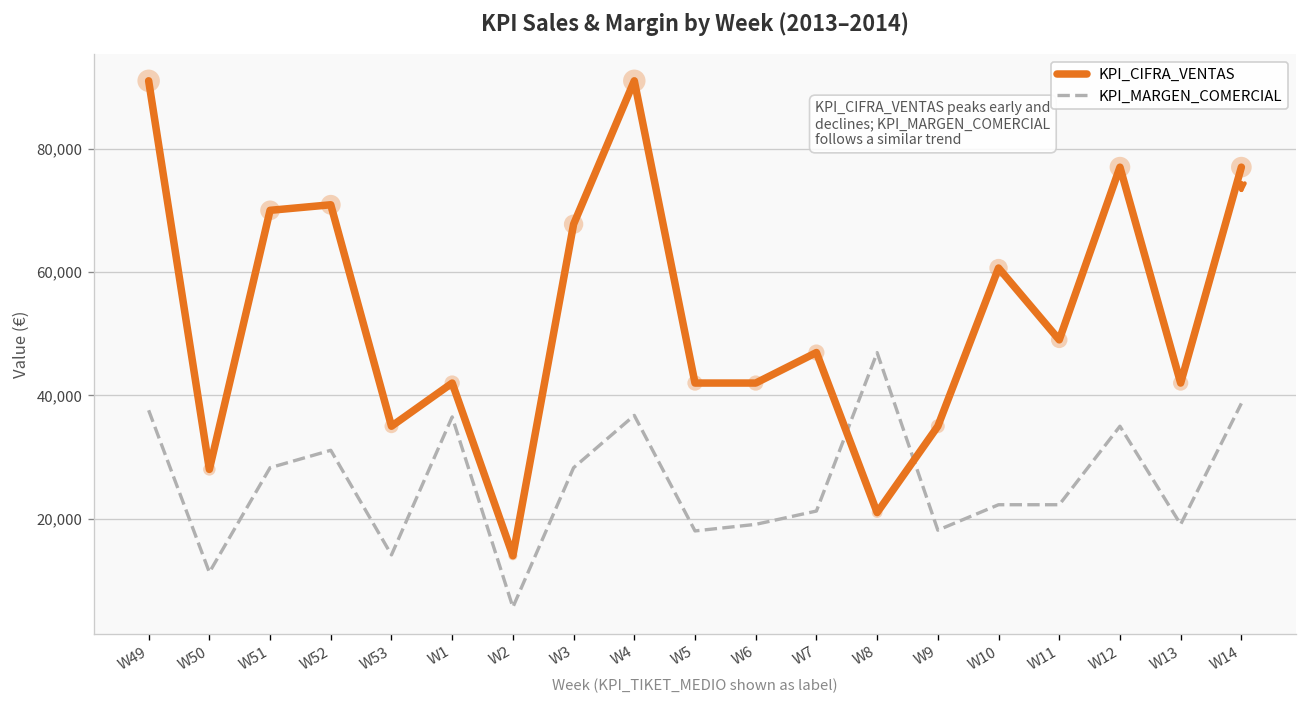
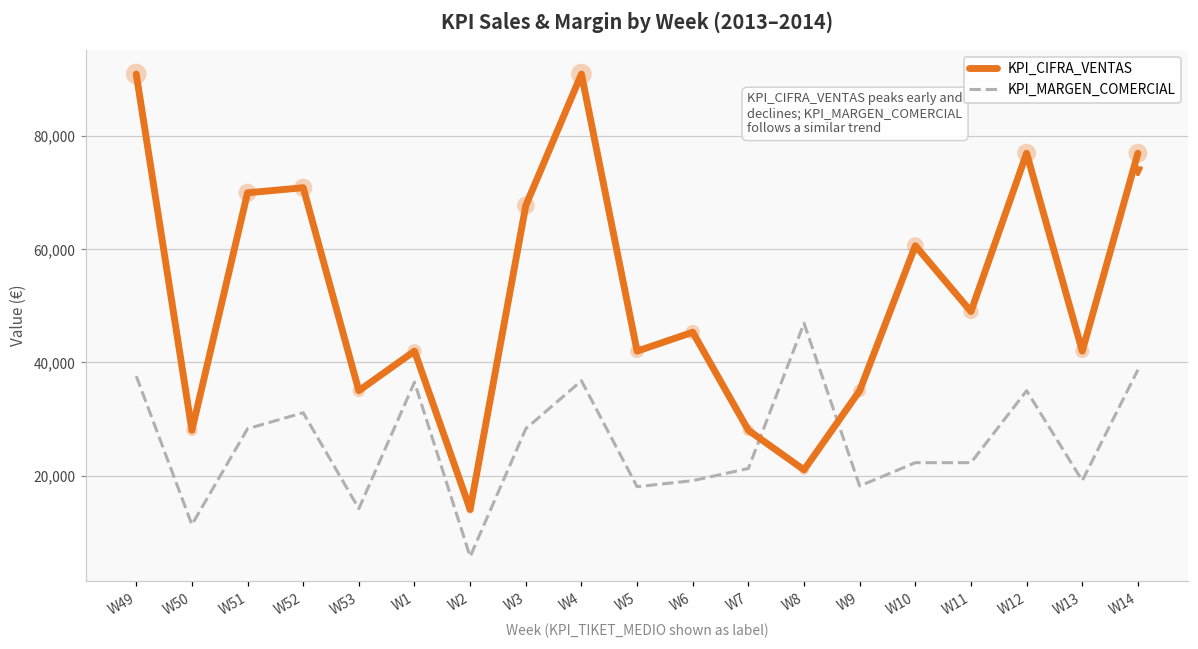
KPI_CIFRA_VENTAS, W6: 42,000 -> 45,000
KPI_CIFRA_VENTAS, W7: 47,000 -> 28,000
